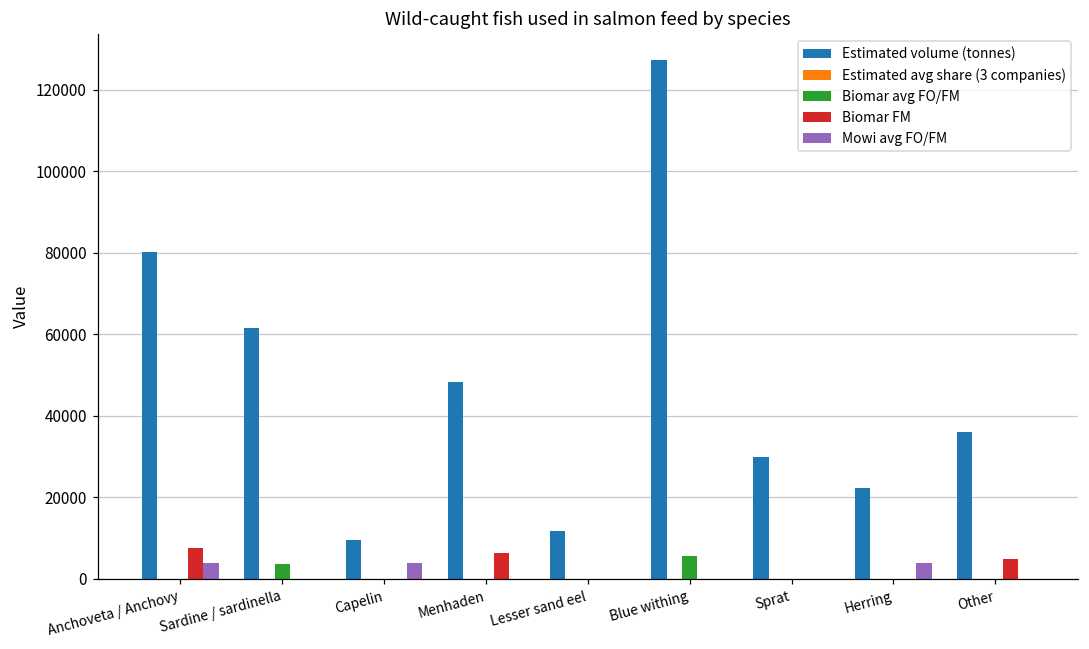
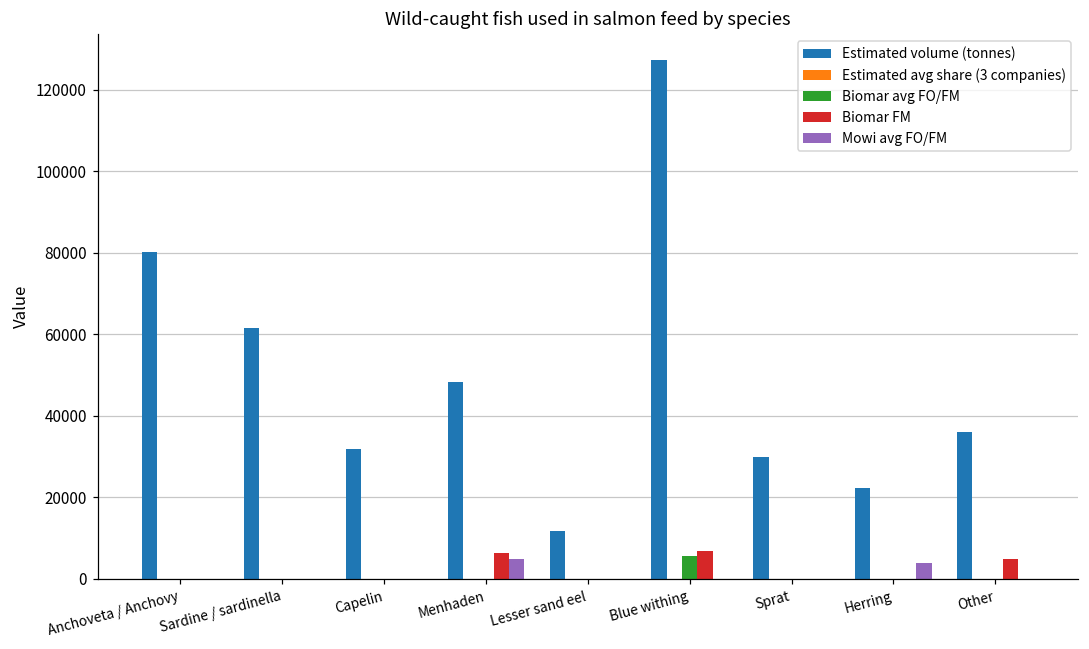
Biomar FM, Anchoveta / Anchovy: 7000 -> 0
Mowi avg FO/FM, Anchoveta / Anchovy: 4000 -> 0
Biomar avg FO/FM, Sardine / sardinella: 4000 -> 0
Estimated volume (tonnes), Capelin: 10000 -> 32000
Mowi avg FO/FM, Capelin: 4000 -> 0
Mowi avg FO/FM, Menhaden: 0 -> 5000
Biomar FM, Blue withing: 0 -> 7000
